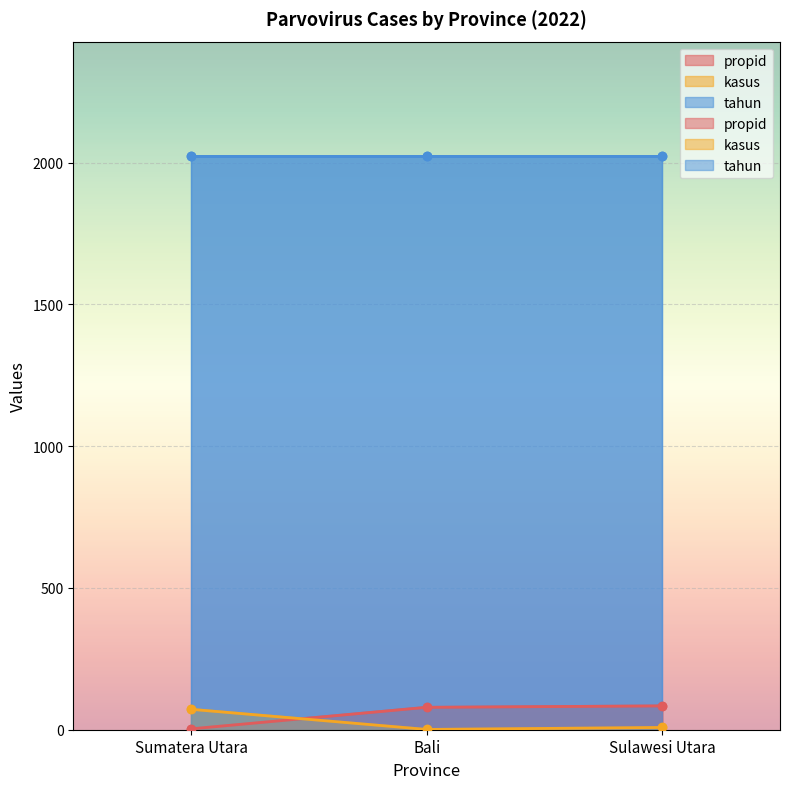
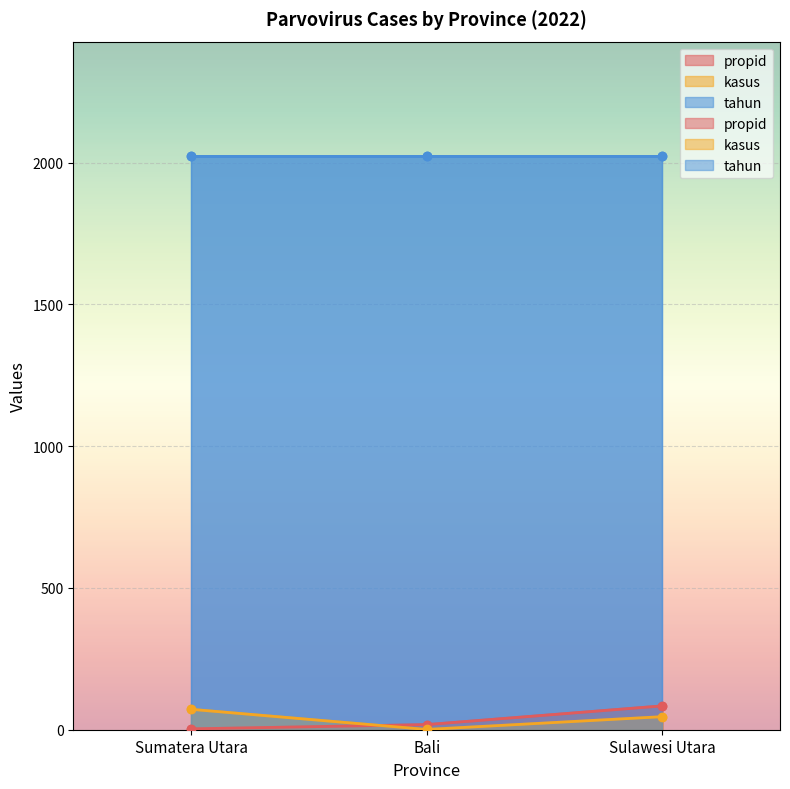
propid, Bali: 80 -> 20
kasus, Sulawesi Utara: 10 -> 50
